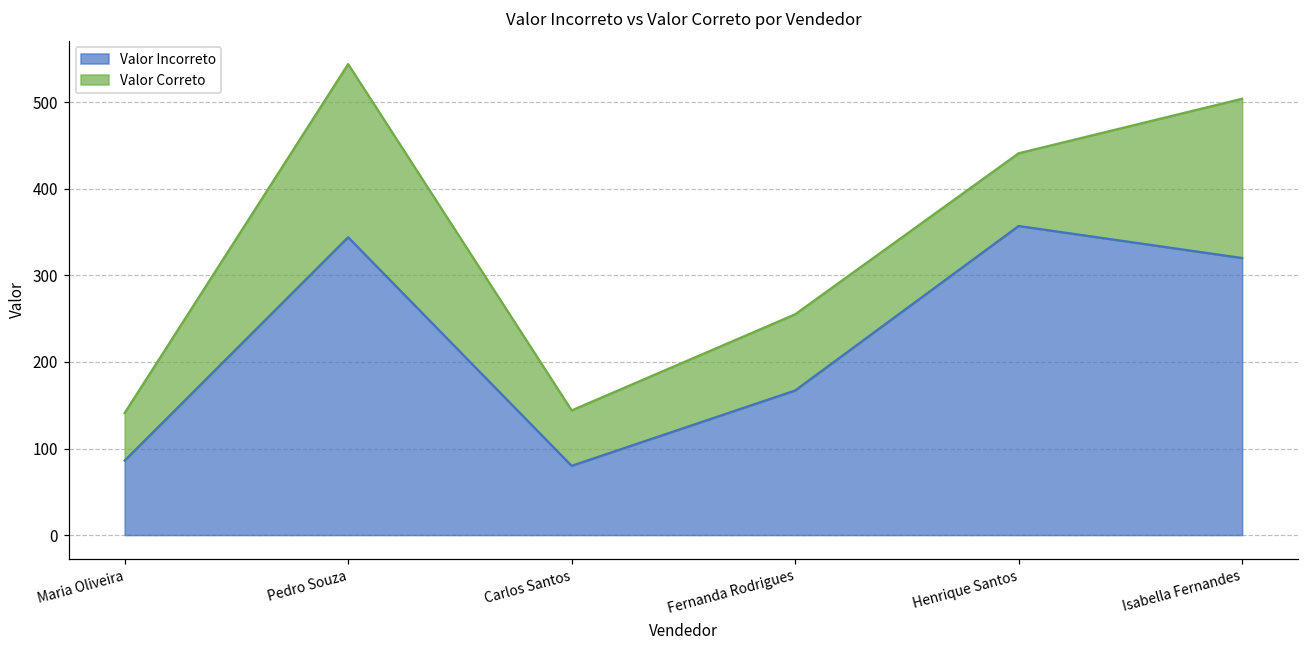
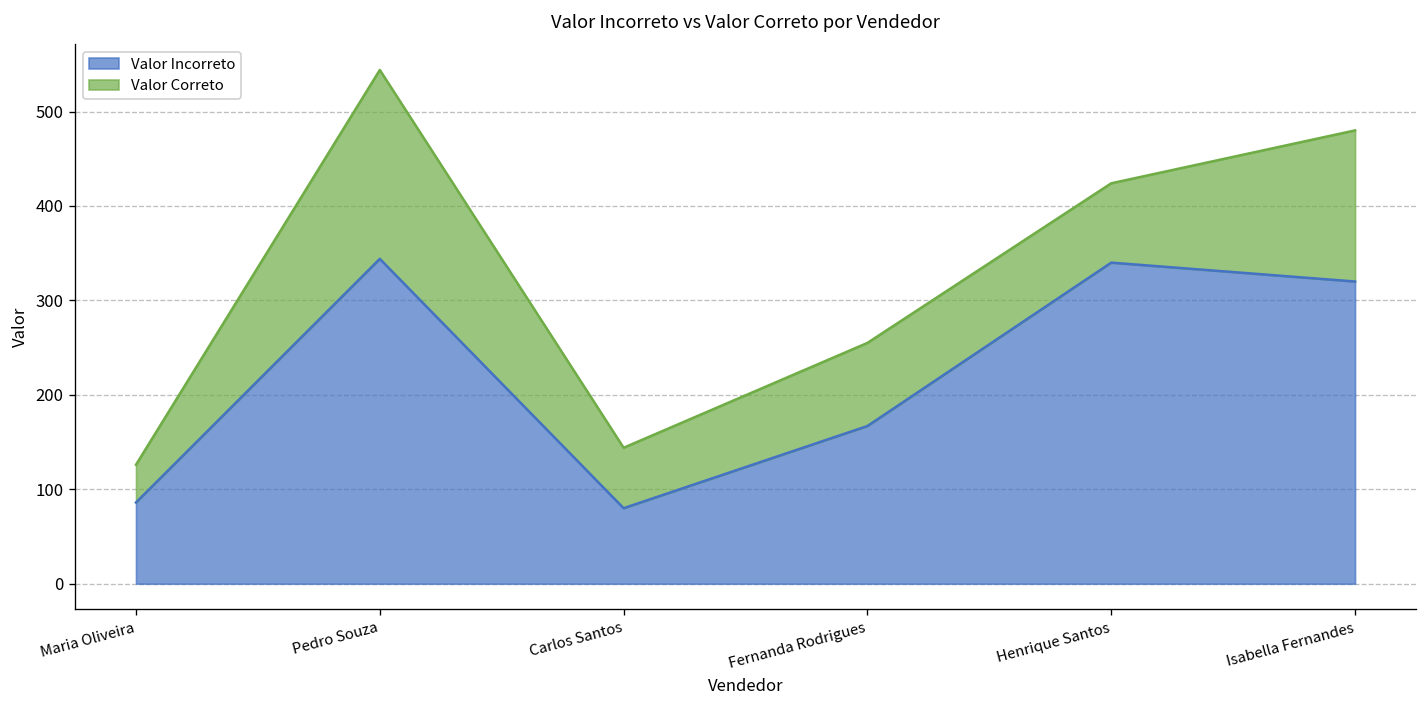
Valor Correto, Maria Oliveira: 60 -> 40
Valor Incorreto, Henrique Santos: 360 -> 340
Valor Correto, Isabella Fernandes: 180 -> 160
